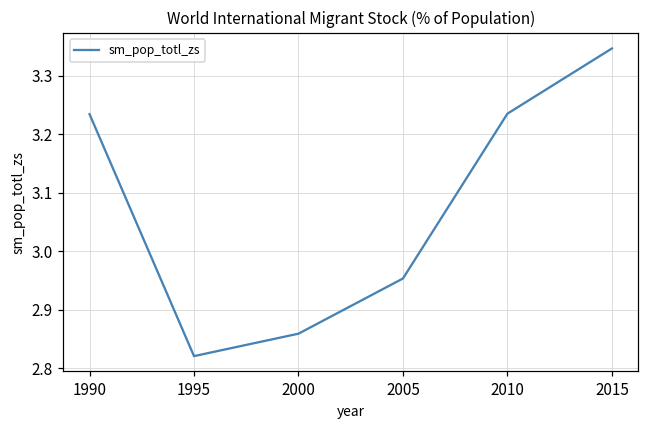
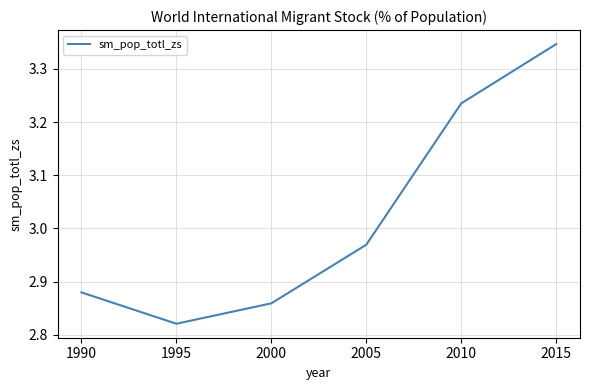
1990: 3.23 -> 2.88
2005: 2.95 -> 2.97
